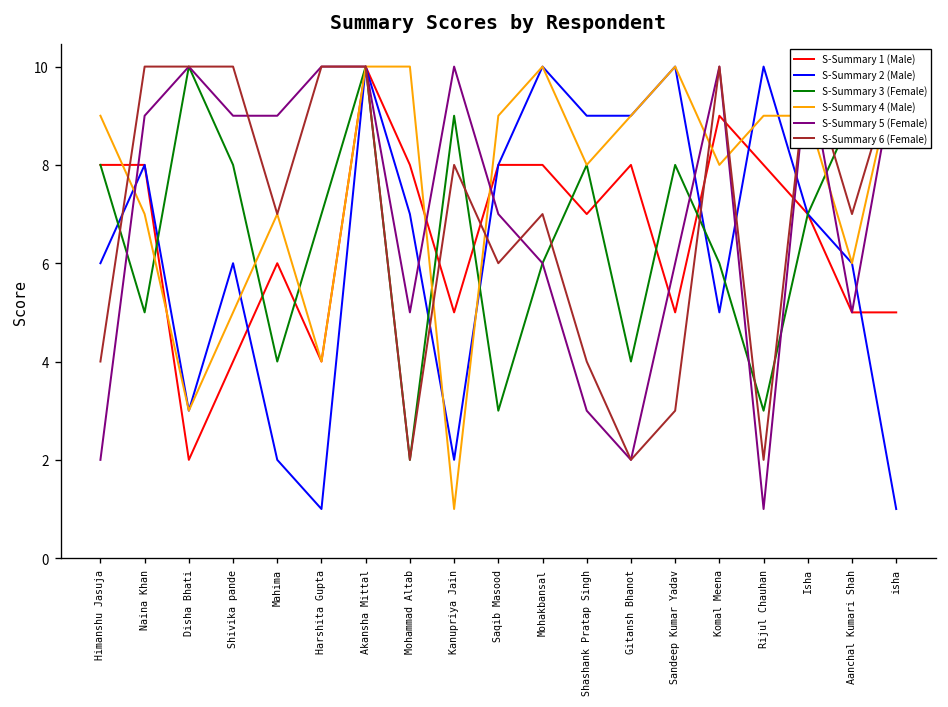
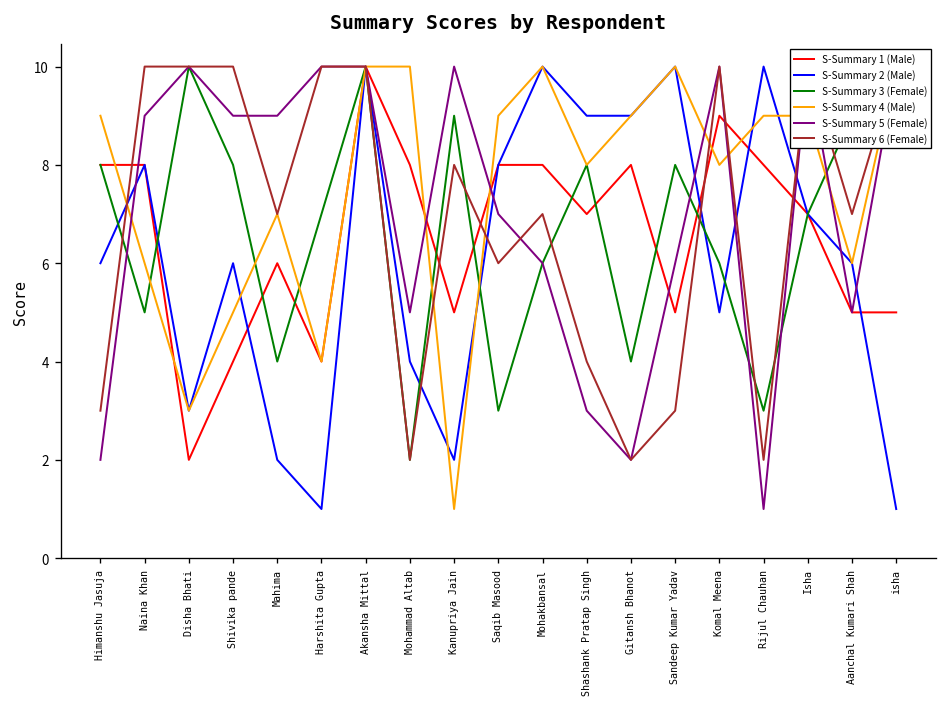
S-Summary 6 (Female), Himanshu Jasuja: 4 -> 3
S-Summary 4 (Male), Naina Khan: 7 -> 6
S-Summary 2 (Male), Mohammad Altab: 7 -> 4
